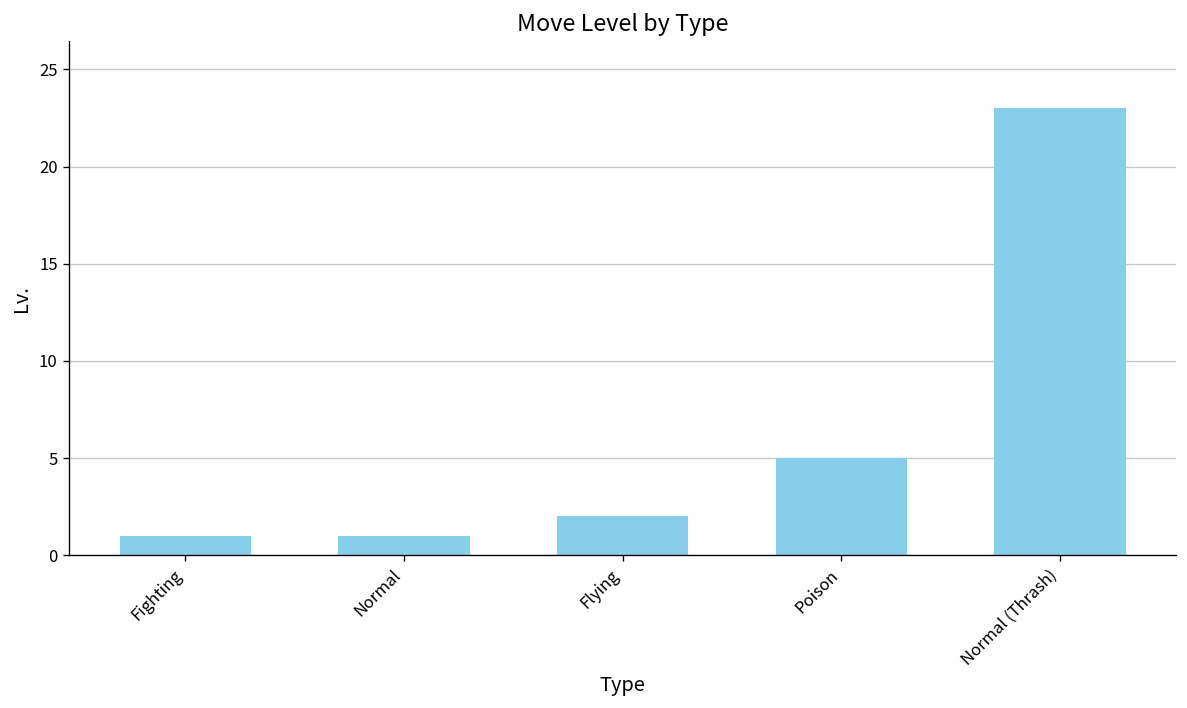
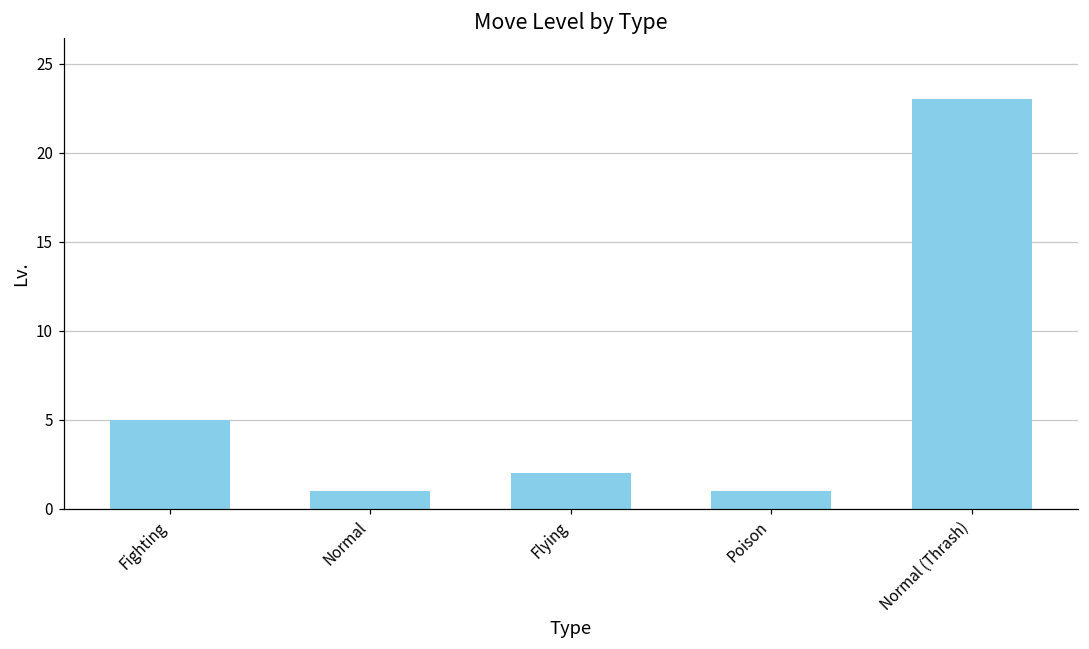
Fighting: 1 -> 5
Poison: 5 -> 1
